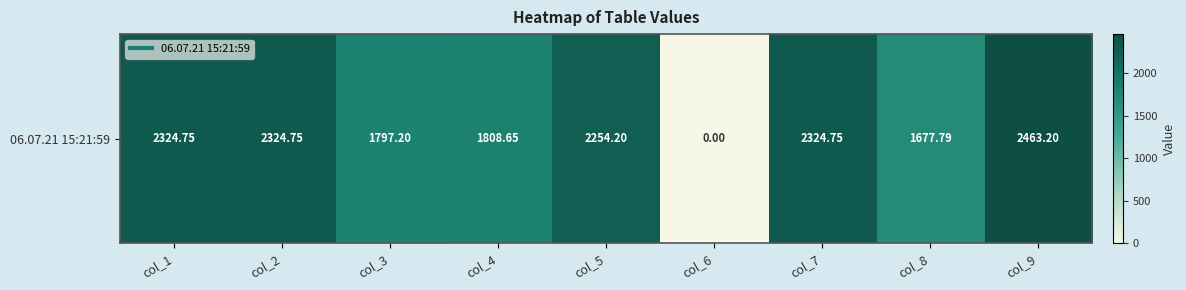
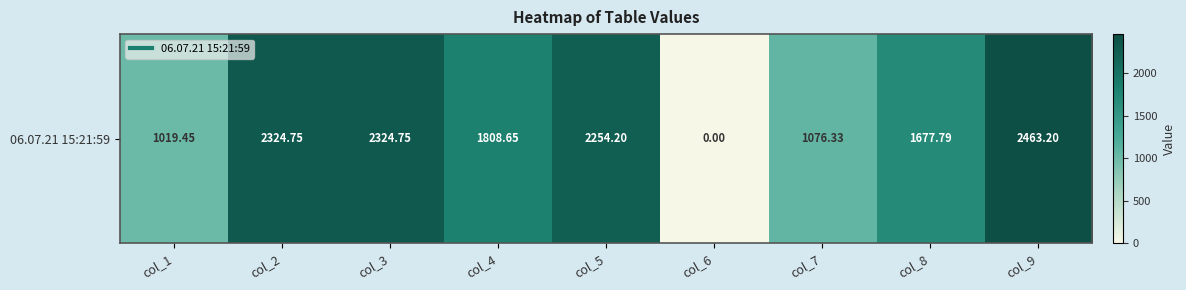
06.07.21 15:21:59, col_1: 2324.75 -> 1019.45
06.07.21 15:21:59, col_3: 1797.20 -> 2324.75
06.07.21 15:21:59, col_7: 2324.75 -> 1076.33
